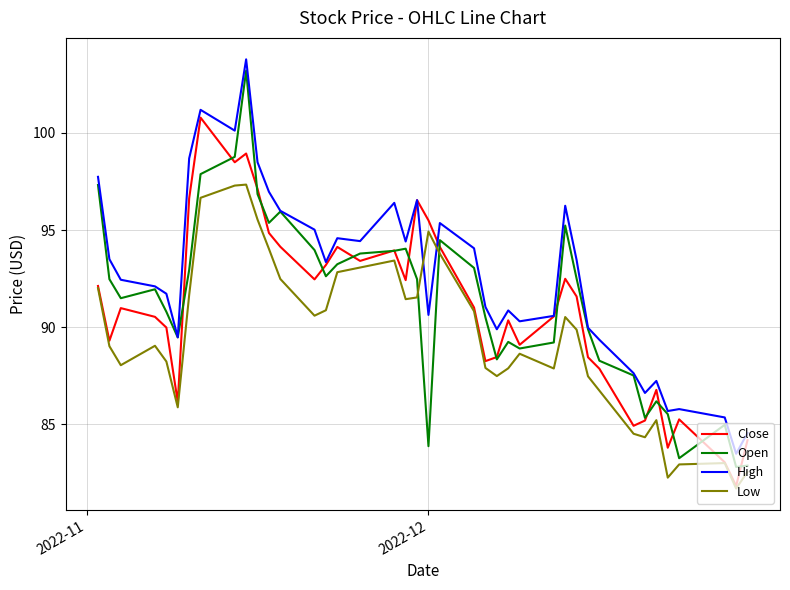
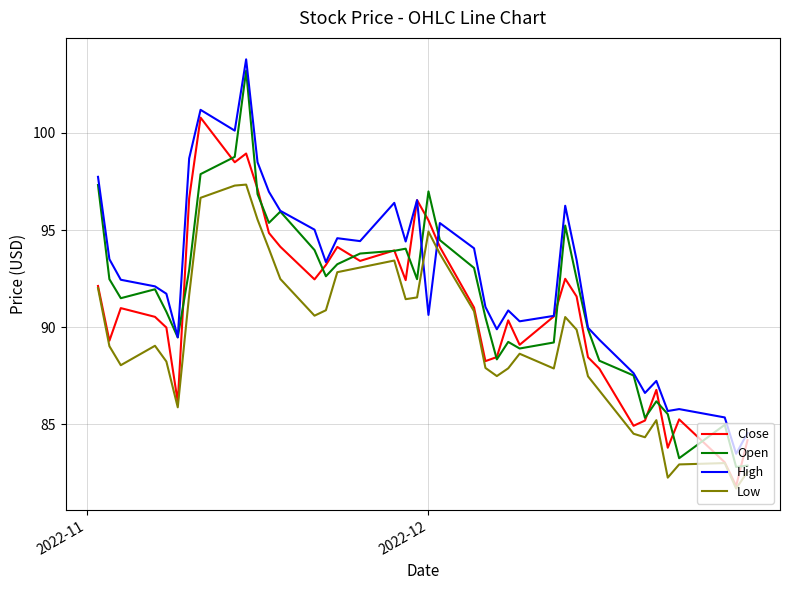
Open, 2022-12: 83.9 -> 97.0
